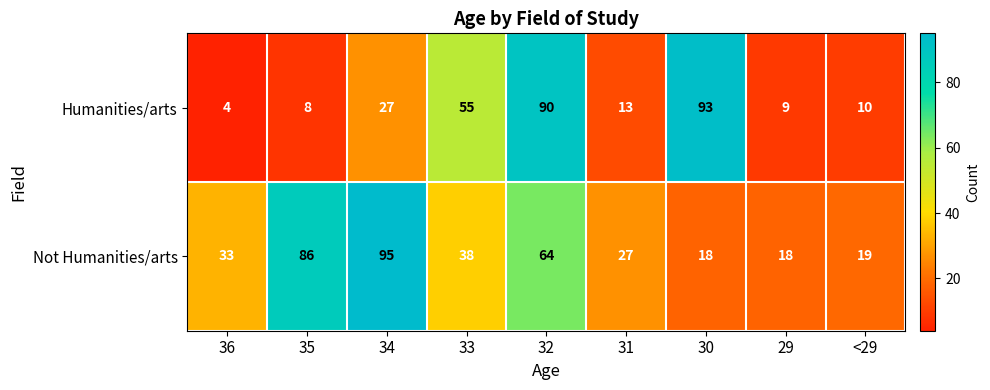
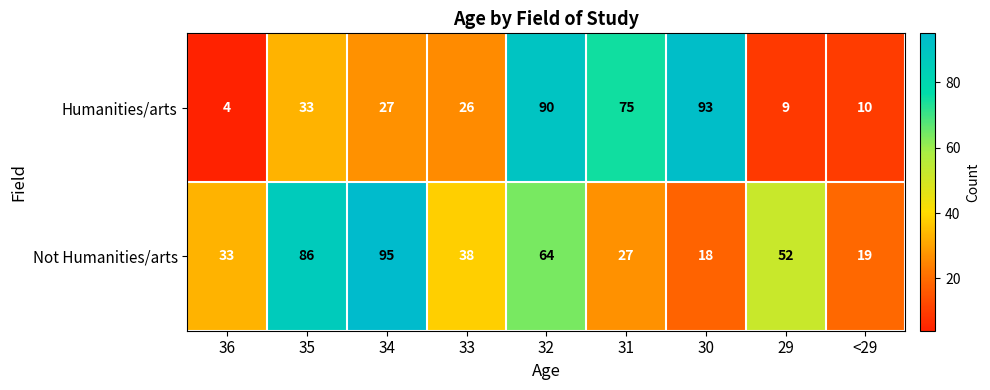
Humanities/arts, 35: 8 -> 33
Humanities/arts, 33: 55 -> 26
Humanities/arts, 31: 13 -> 75
Not Humanities/arts, 29: 18 -> 52
